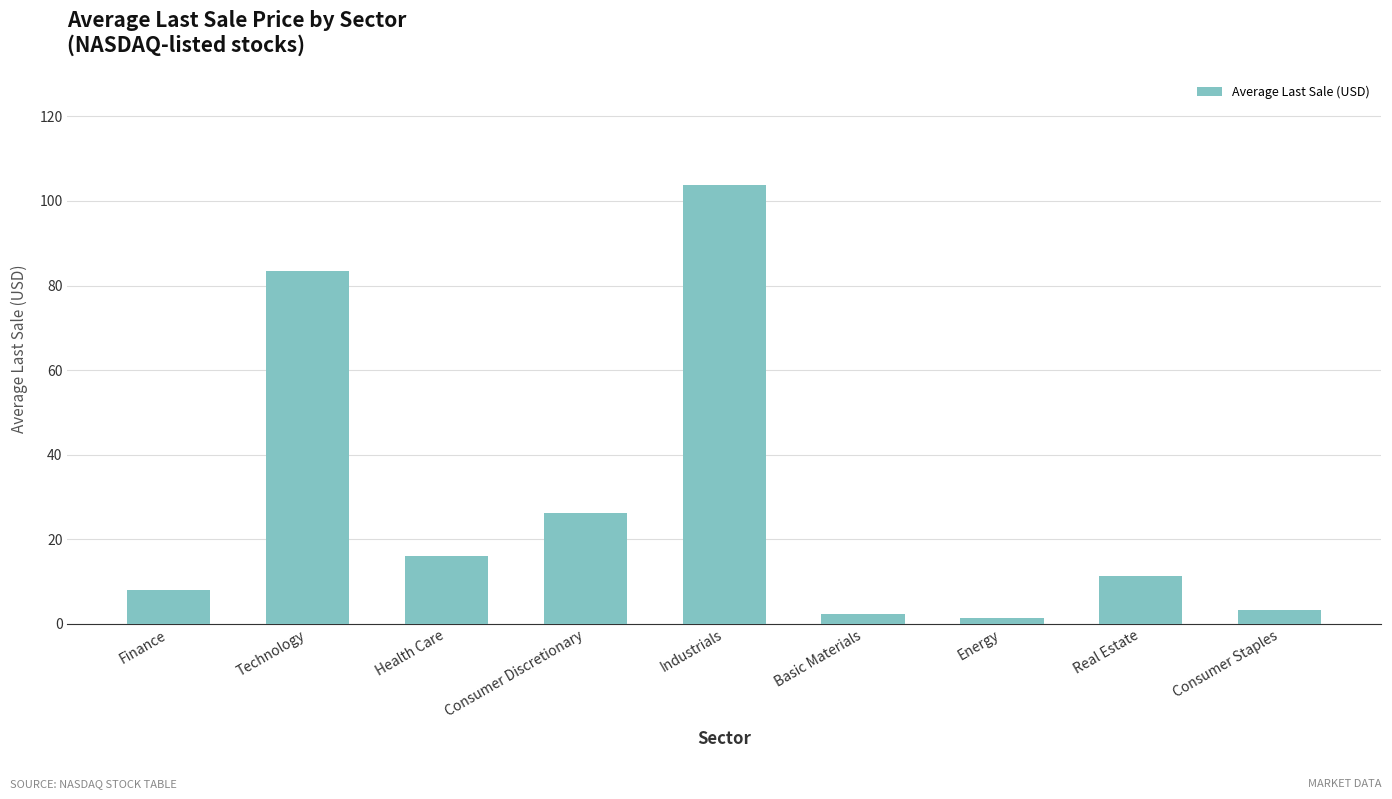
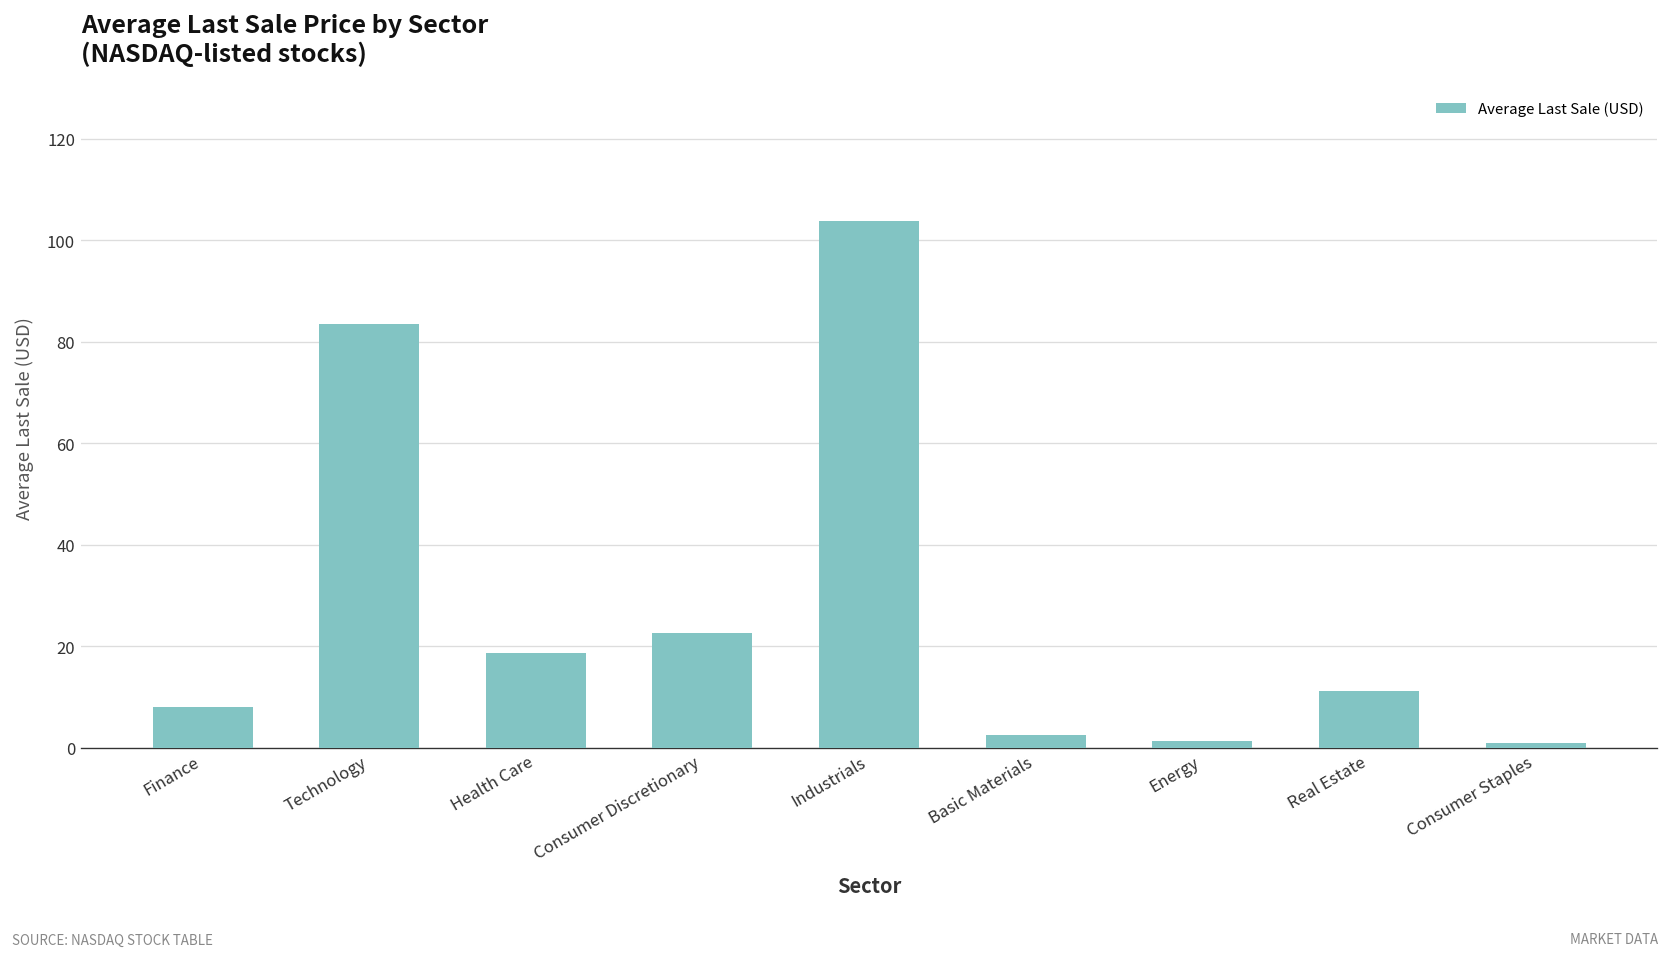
Health Care: 16 -> 19
Consumer Discretionary: 26 -> 23
Consumer Staples: 3 -> 1
